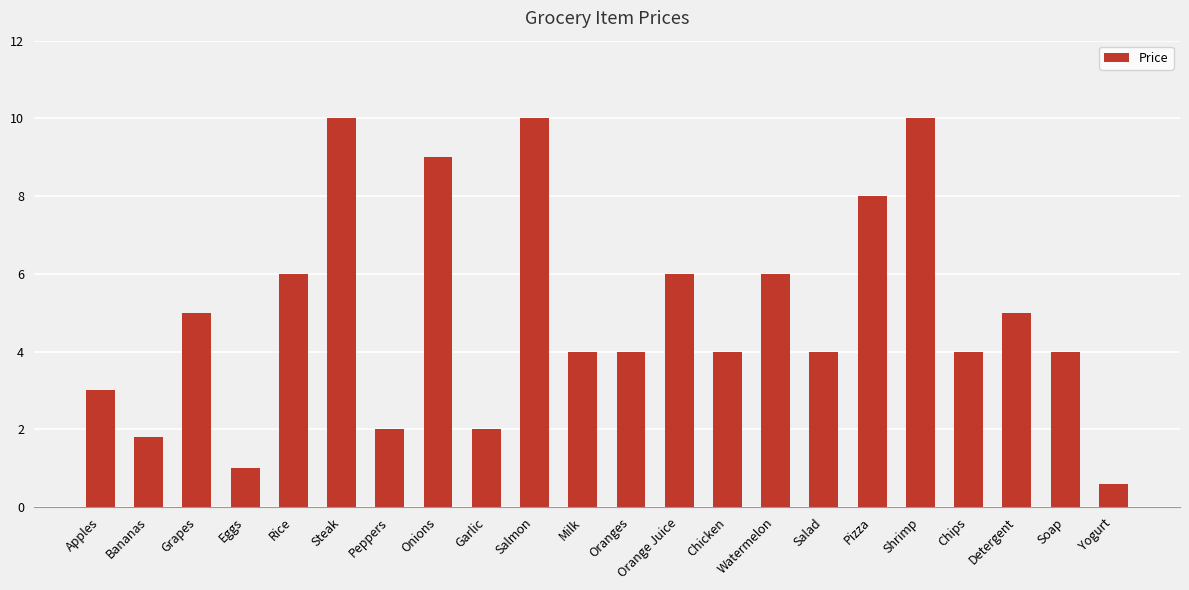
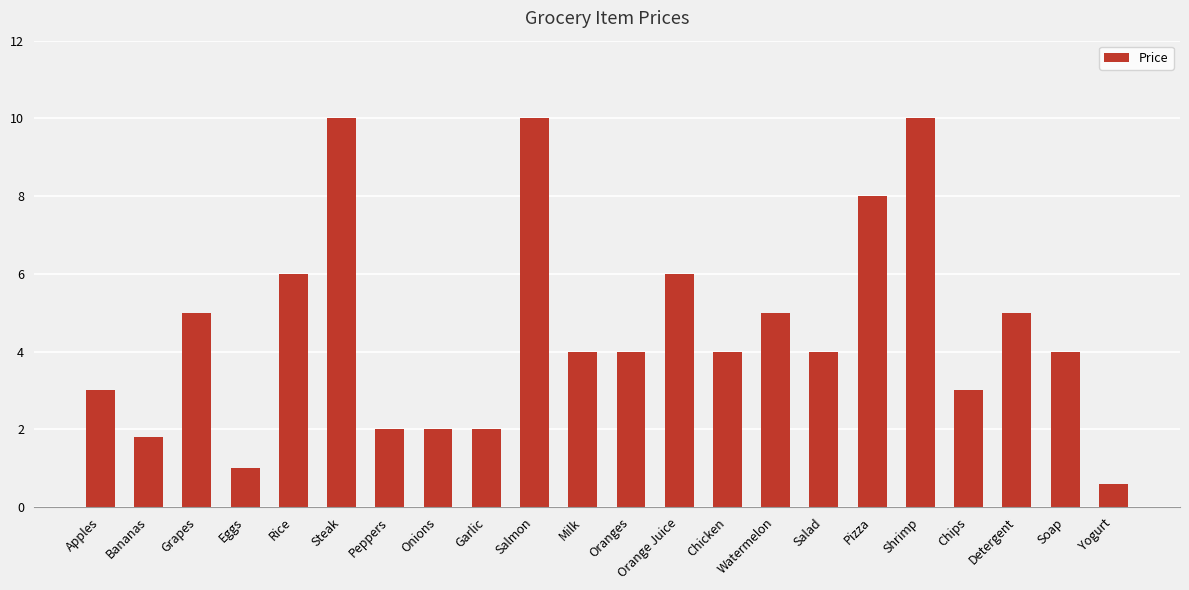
Onions: 9 -> 2
Watermelon: 6 -> 5
Chips: 4 -> 3
